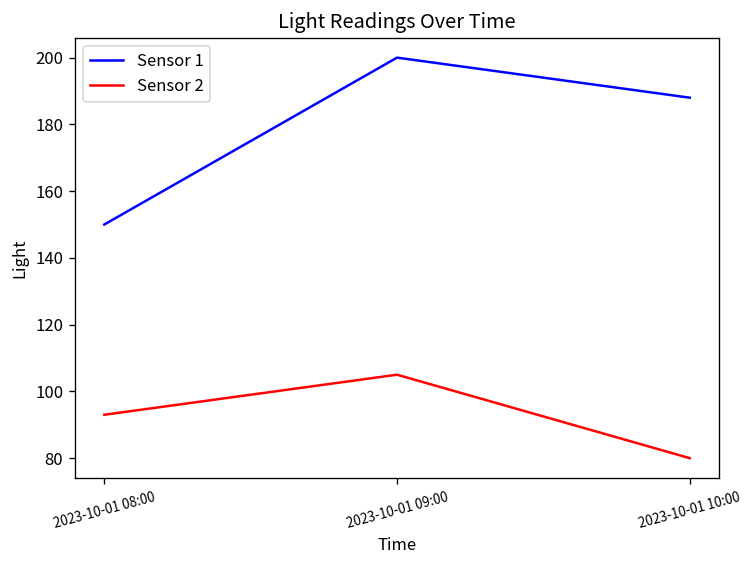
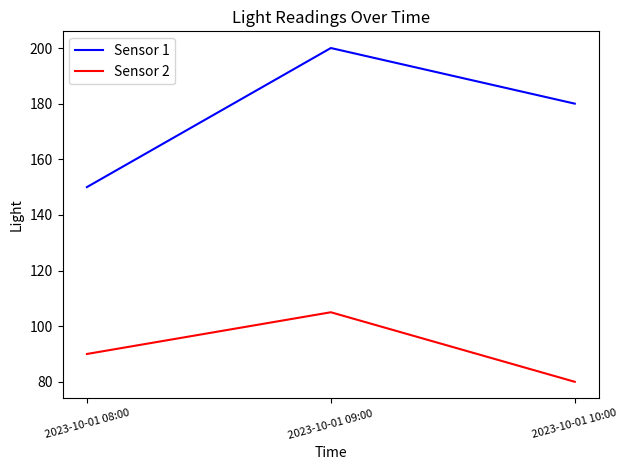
Sensor 2, 2023-10-01 08:00: 93 -> 90
Sensor 1, 2023-10-01 10:00: 188 -> 180
